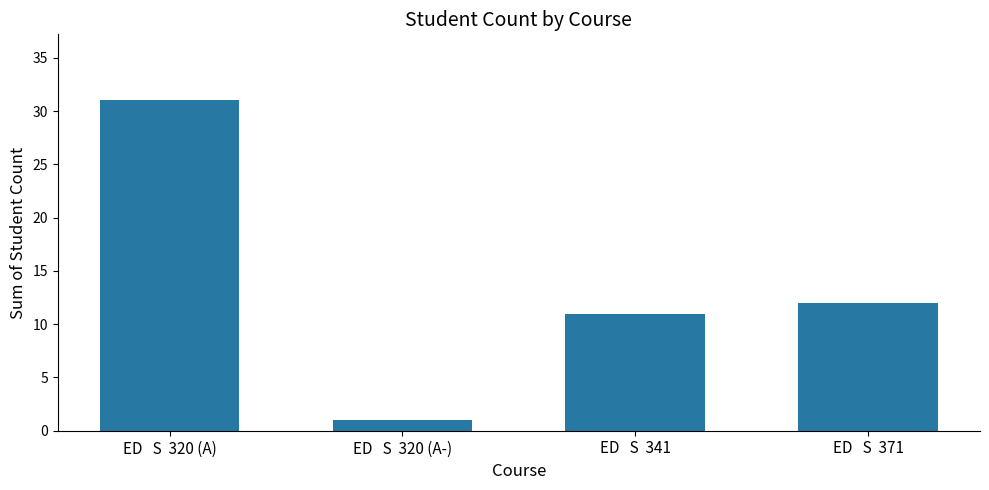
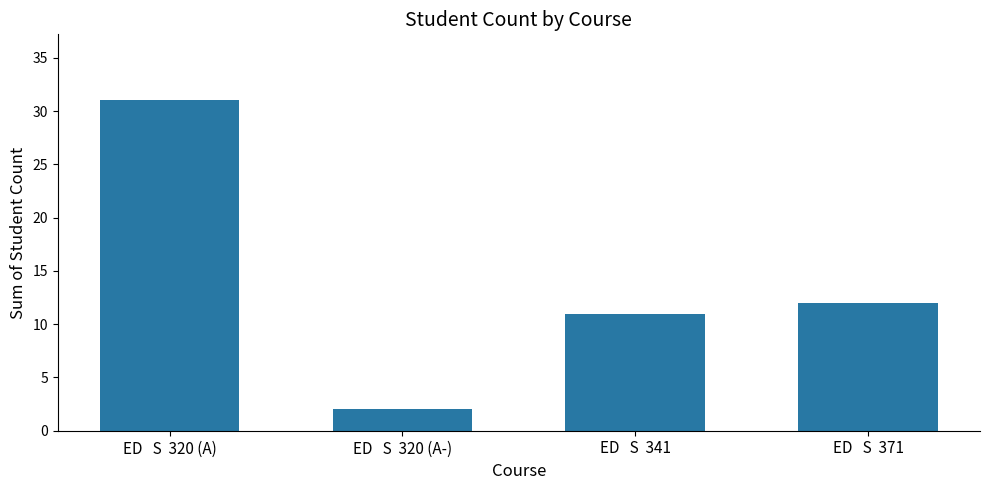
ED S 320 (A-): 1 -> 2
